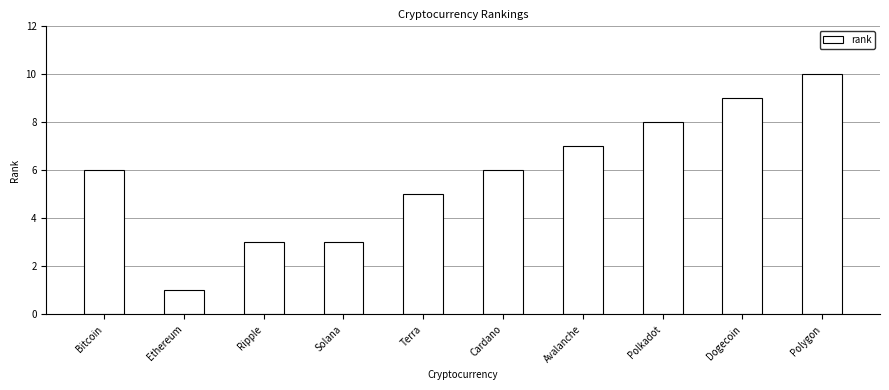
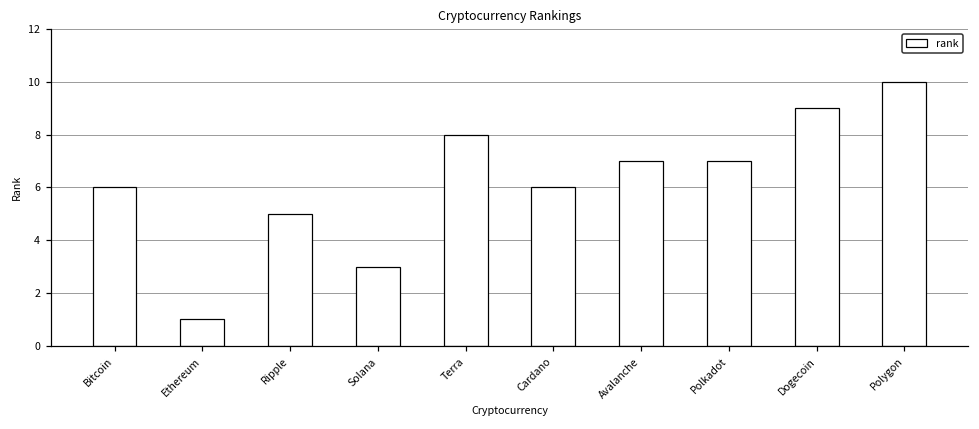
Ripple: 3 -> 5
Terra: 5 -> 8
Polkadot: 8 -> 7
